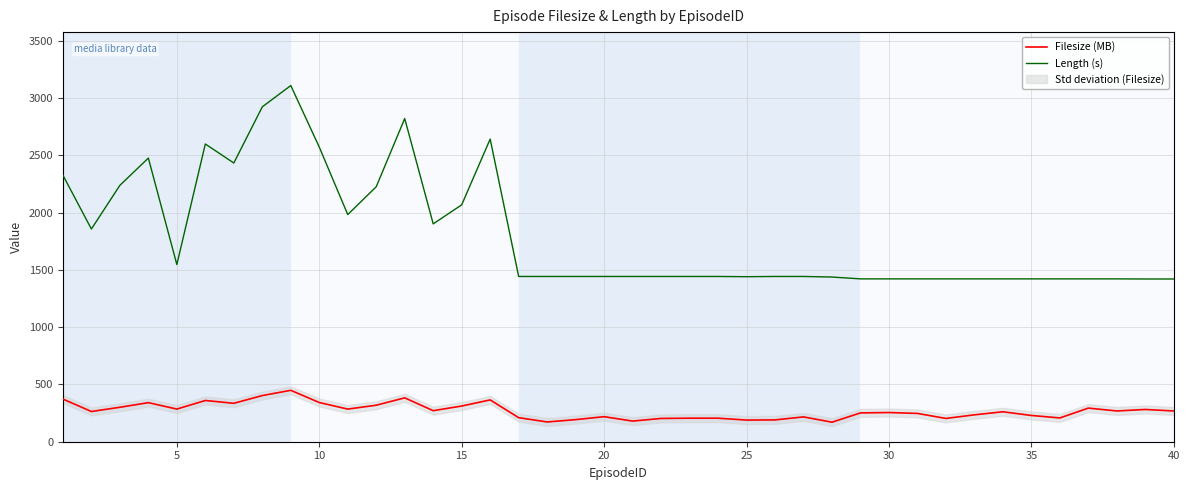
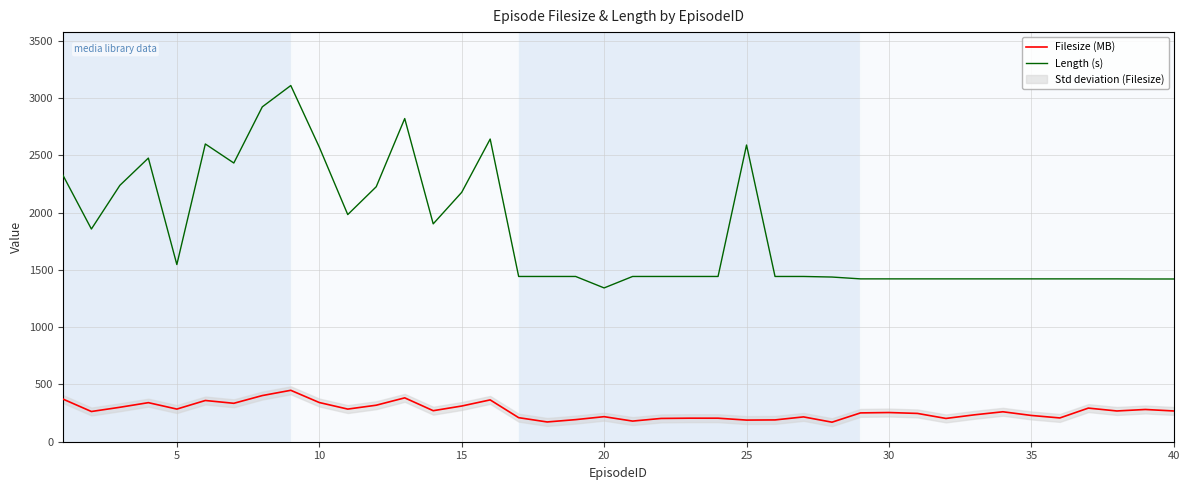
Length (s), 15: 2070 -> 2180
Length (s), 20: 1440 -> 1340
Length (s), 25: 1440 -> 2590
